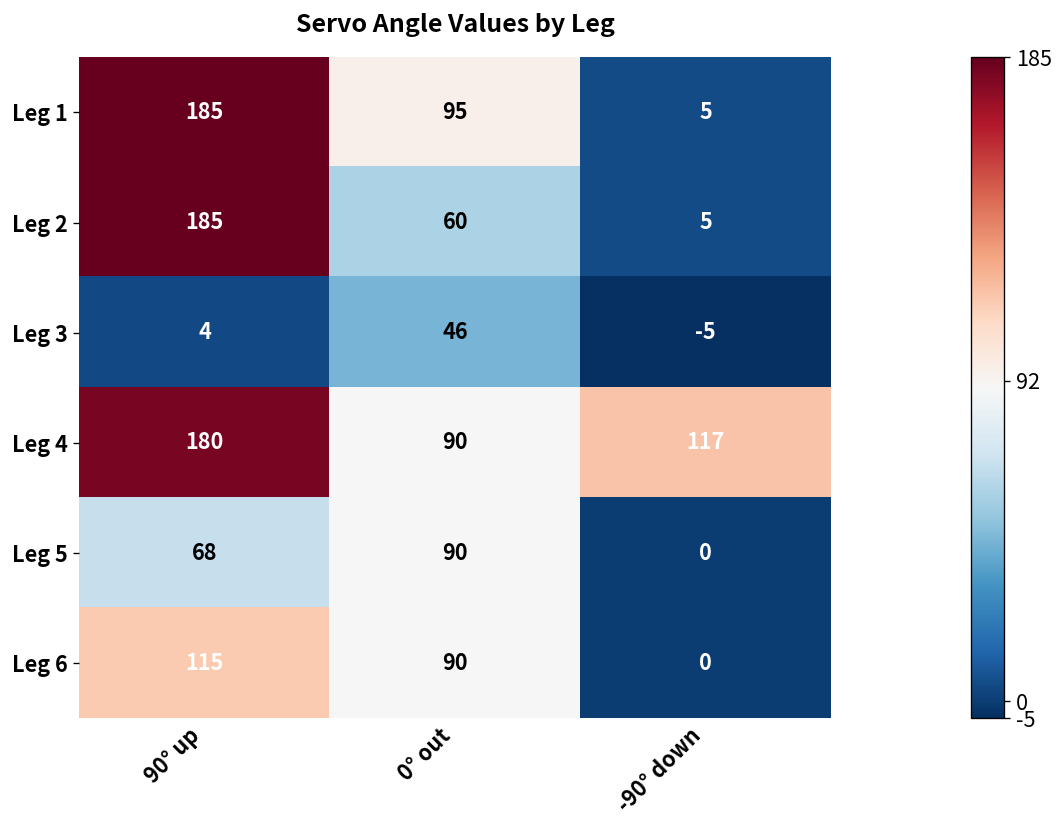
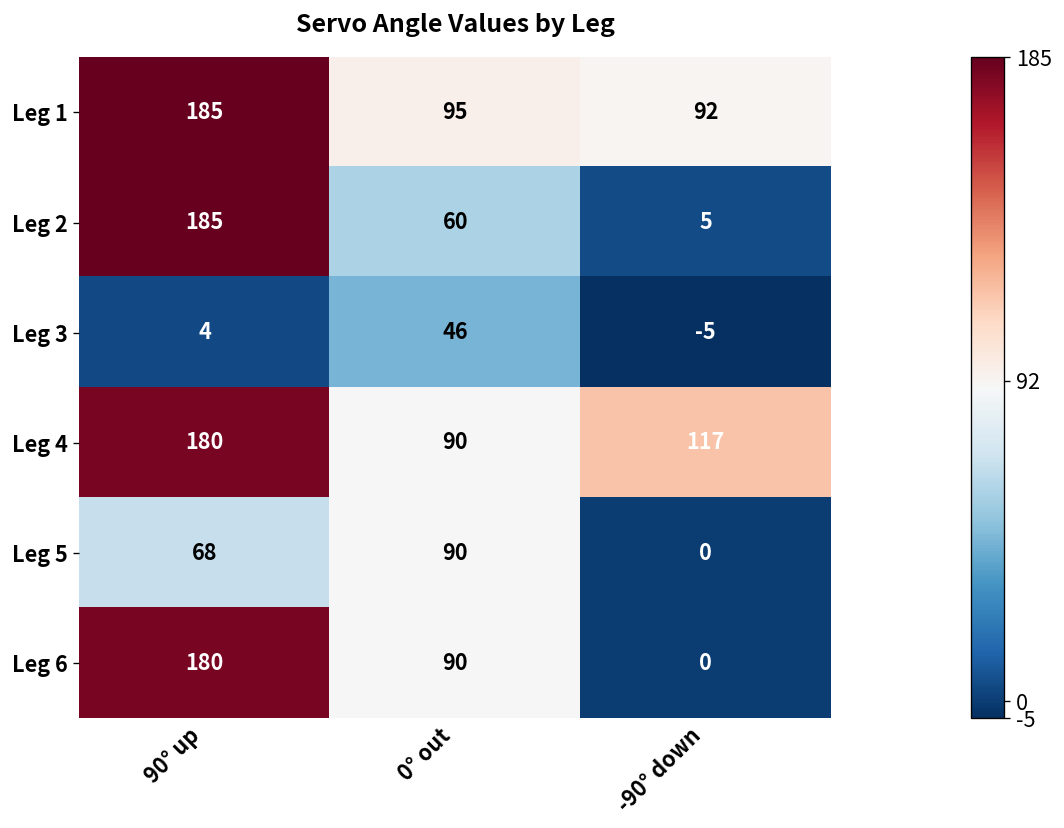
Leg 1, -90° down: 5 -> 92
Leg 6, 90° up: 115 -> 180
